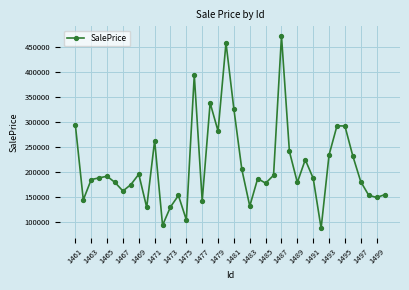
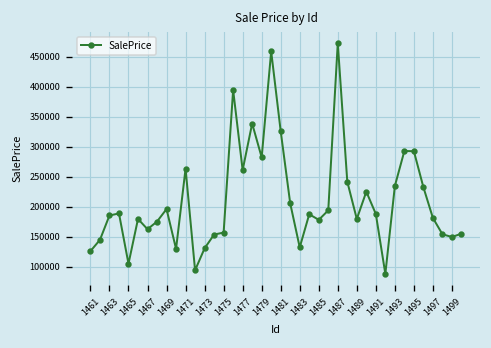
1461: 290000 -> 130000
1465: 190000 -> 110000
1475: 100000 -> 160000
1477: 140000 -> 260000
